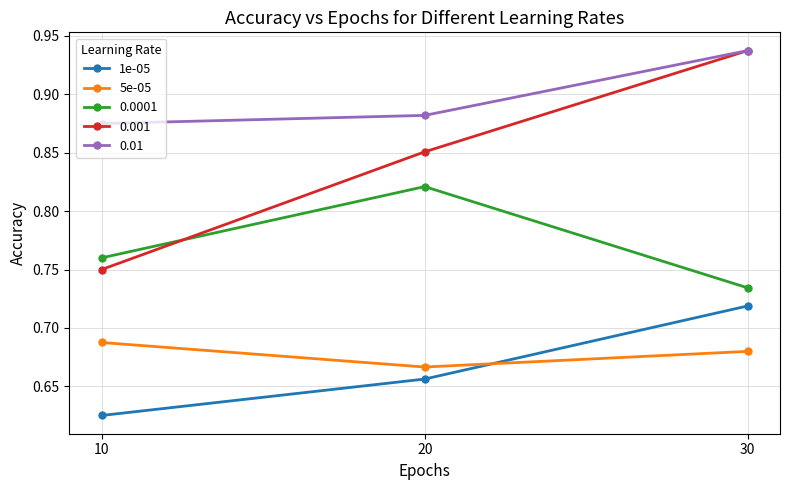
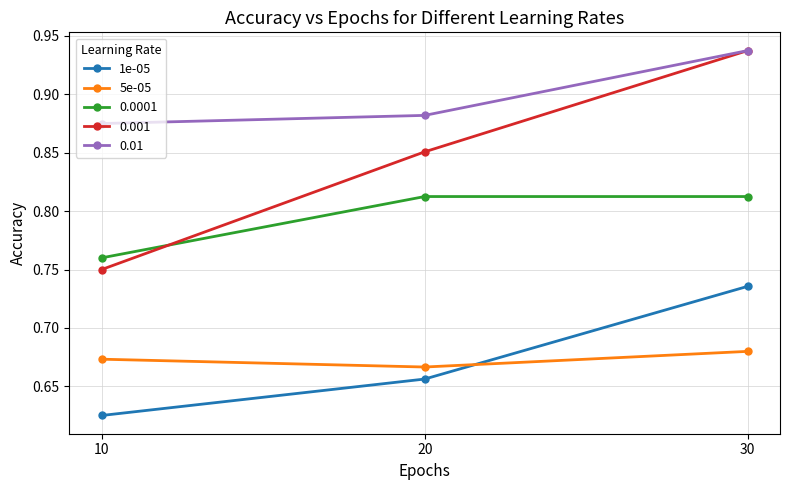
5e-05, 10: 0.688 -> 0.673
0.0001, 20: 0.821 -> 0.813
1e-05, 30: 0.719 -> 0.736
0.0001, 30: 0.734 -> 0.813
